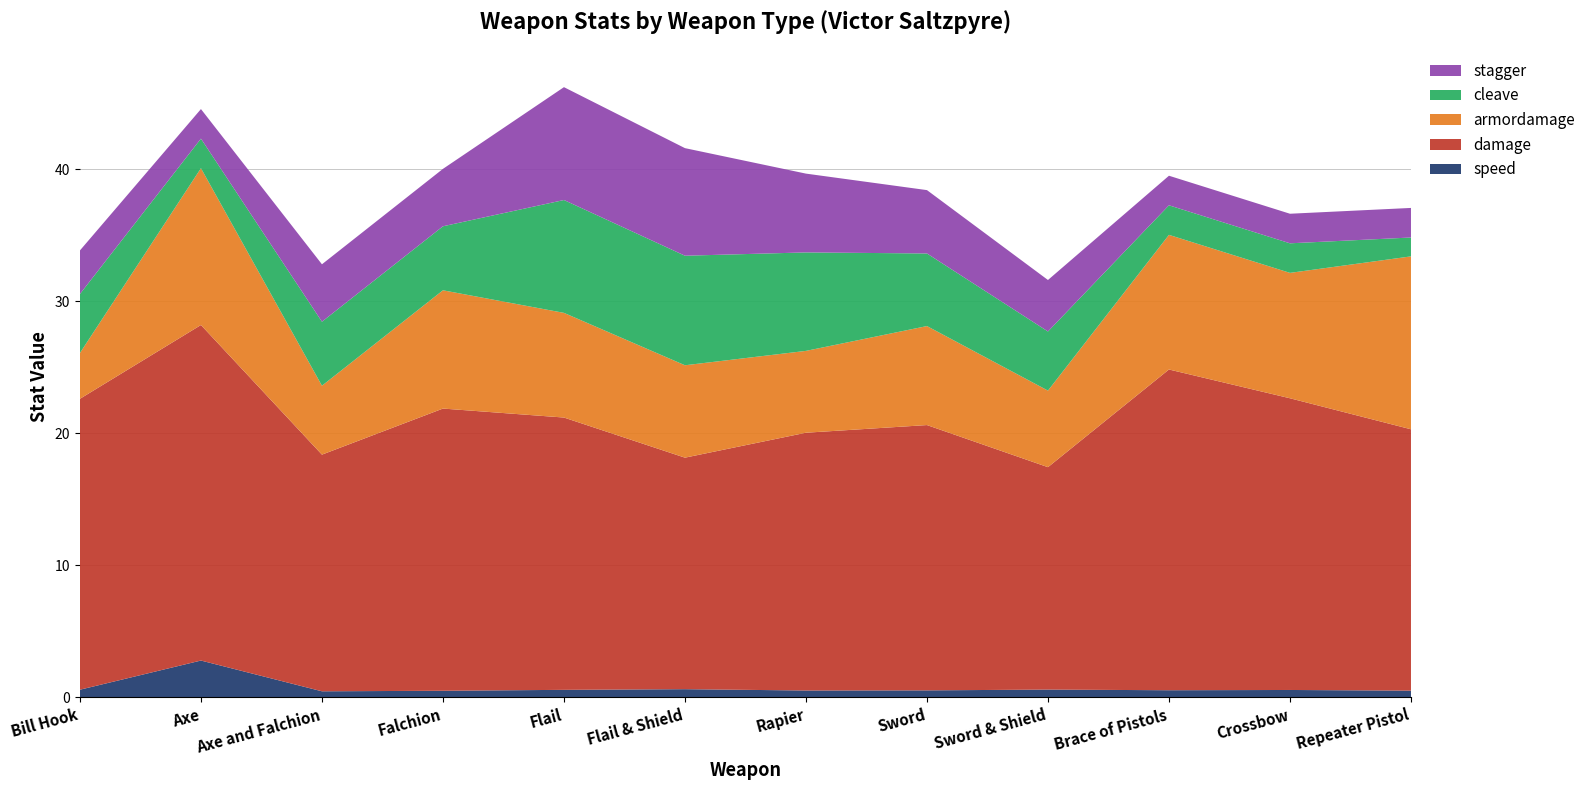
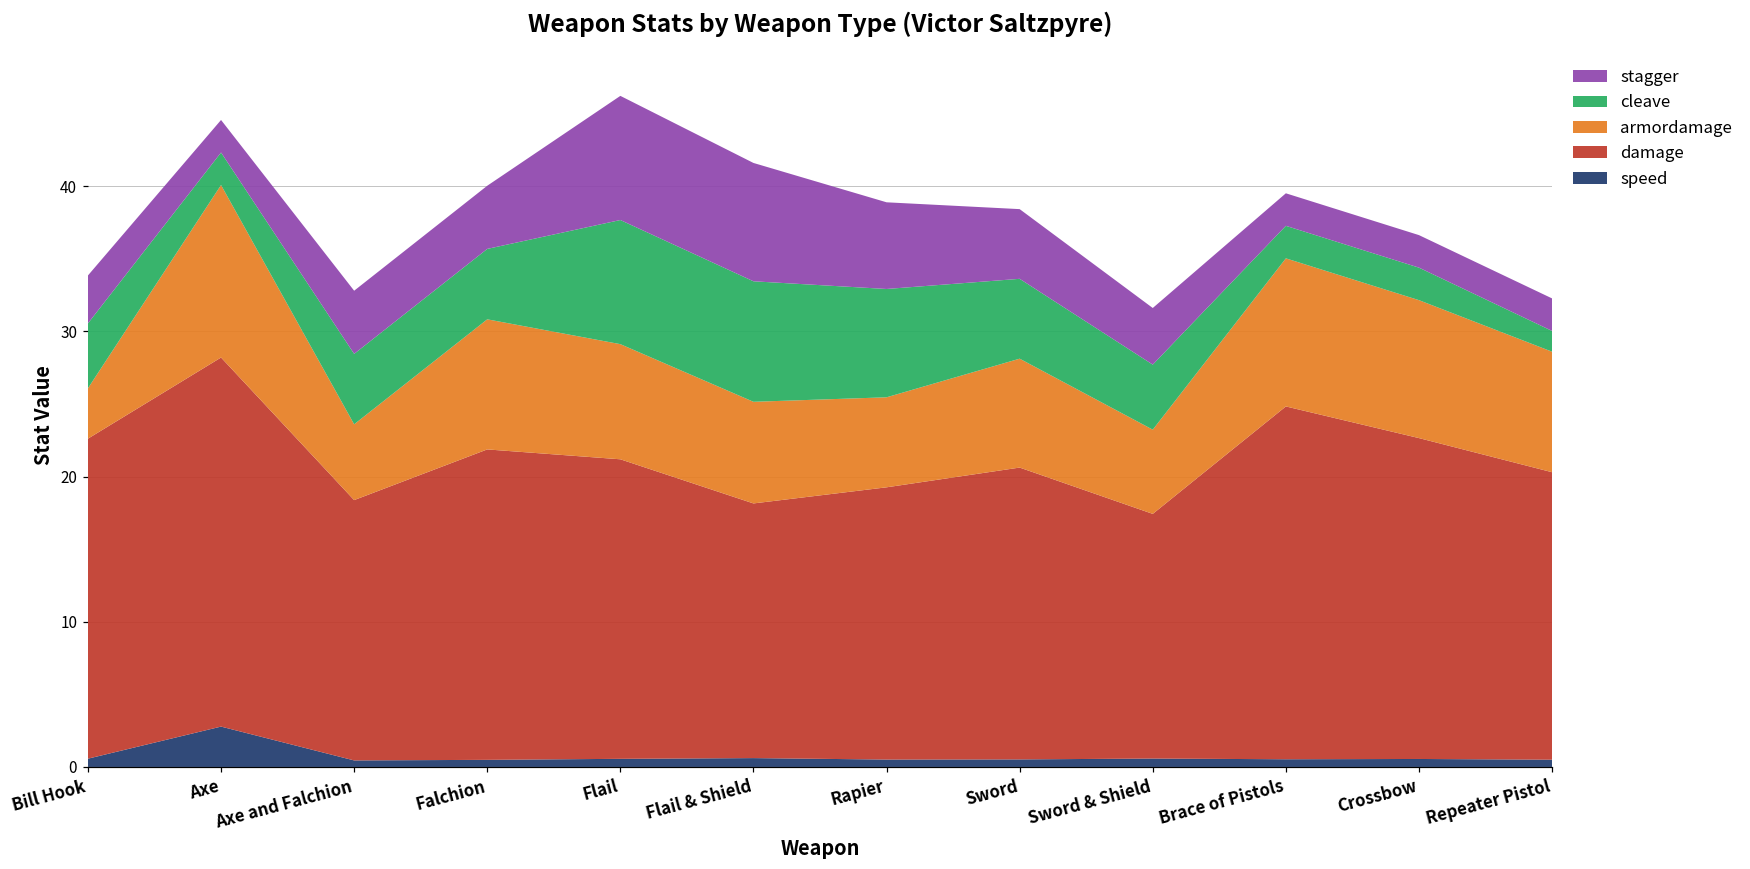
damage, Rapier: 19.5 -> 18.8
armordamage, Repeater Pistol: 13.1 -> 8.3
